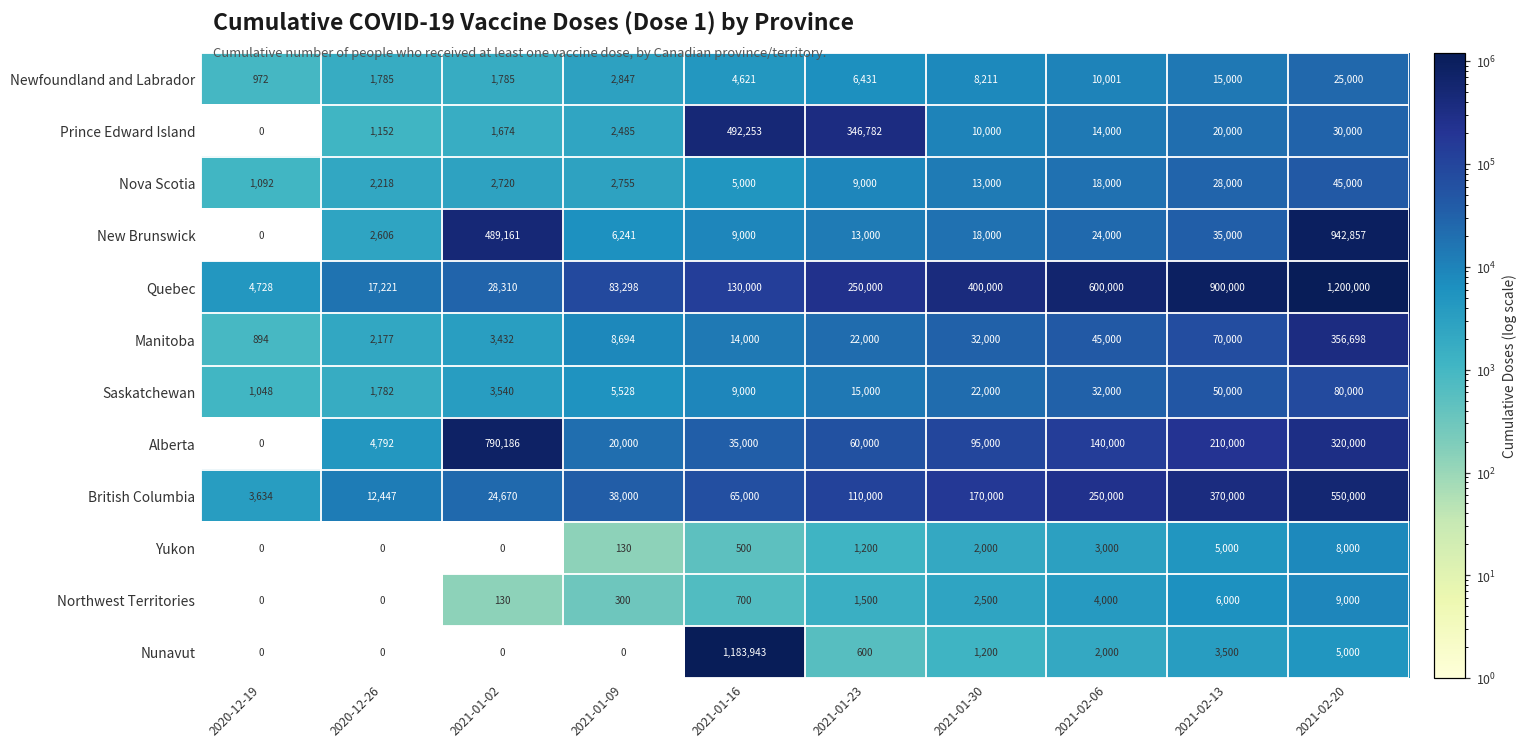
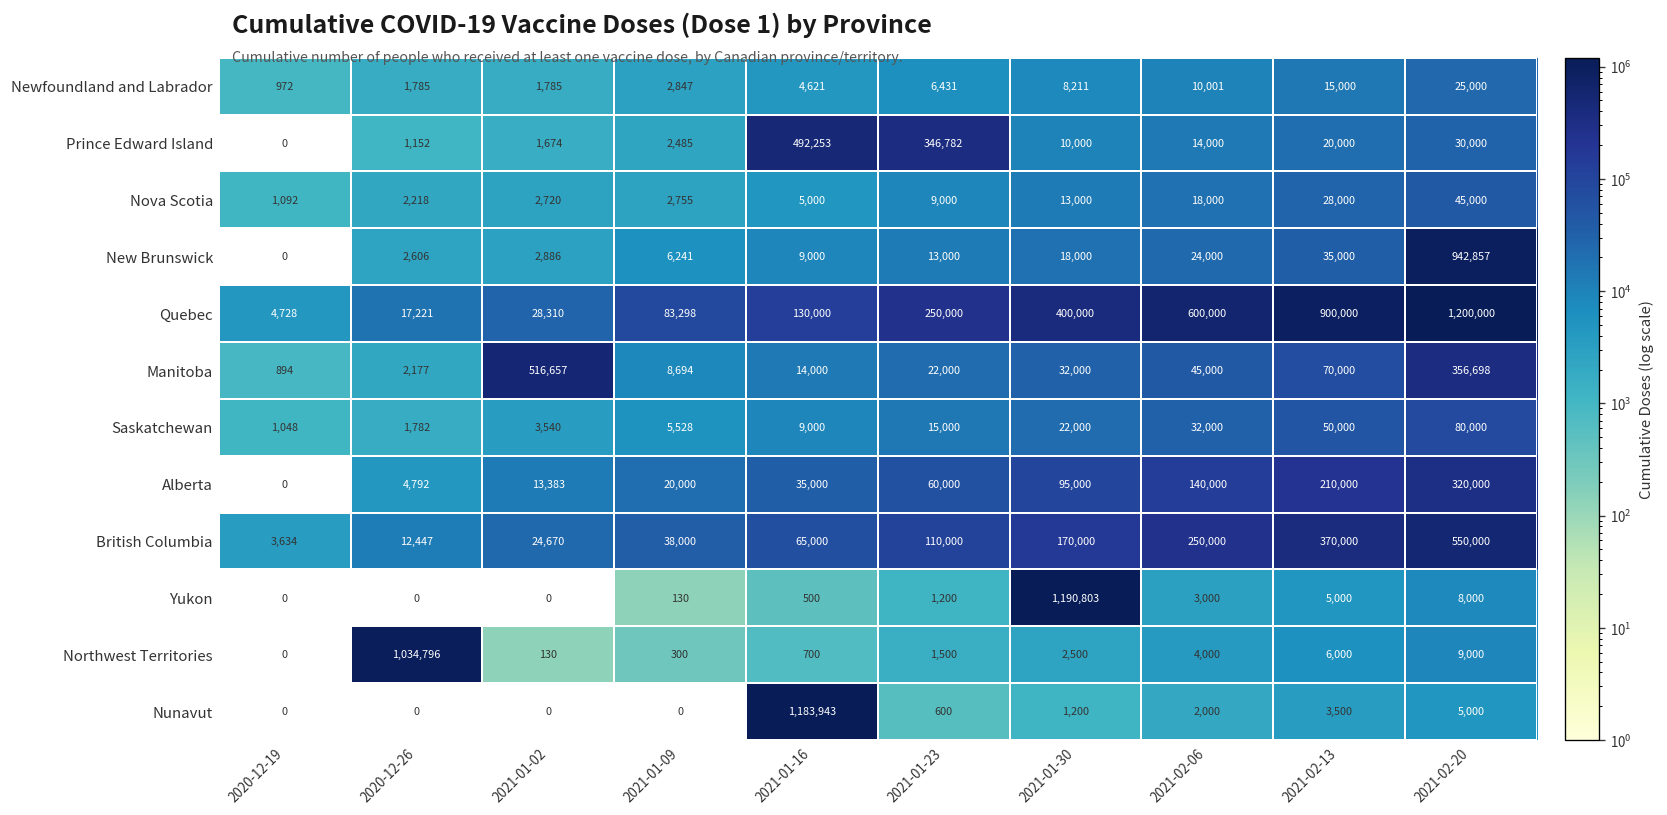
New Brunswick, 2021-01-02: 489,161 -> 2,886
Manitoba, 2021-01-02: 3,432 -> 516,657
Alberta, 2021-01-02: 790,186 -> 13,383
Yukon, 2021-01-30: 2,000 -> 1,190,803
Northwest Territories, 2020-12-26: 0 -> 1,034,796
